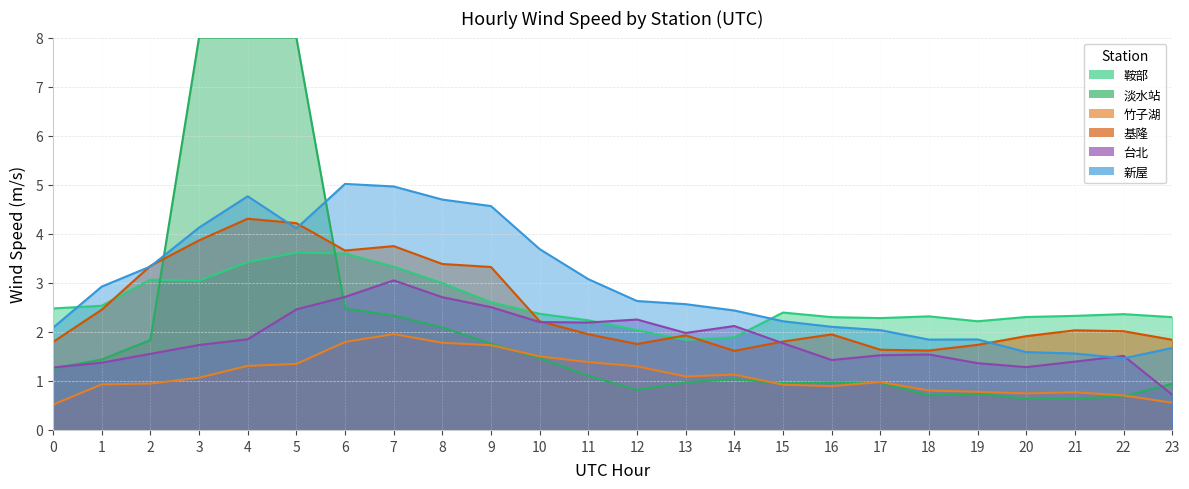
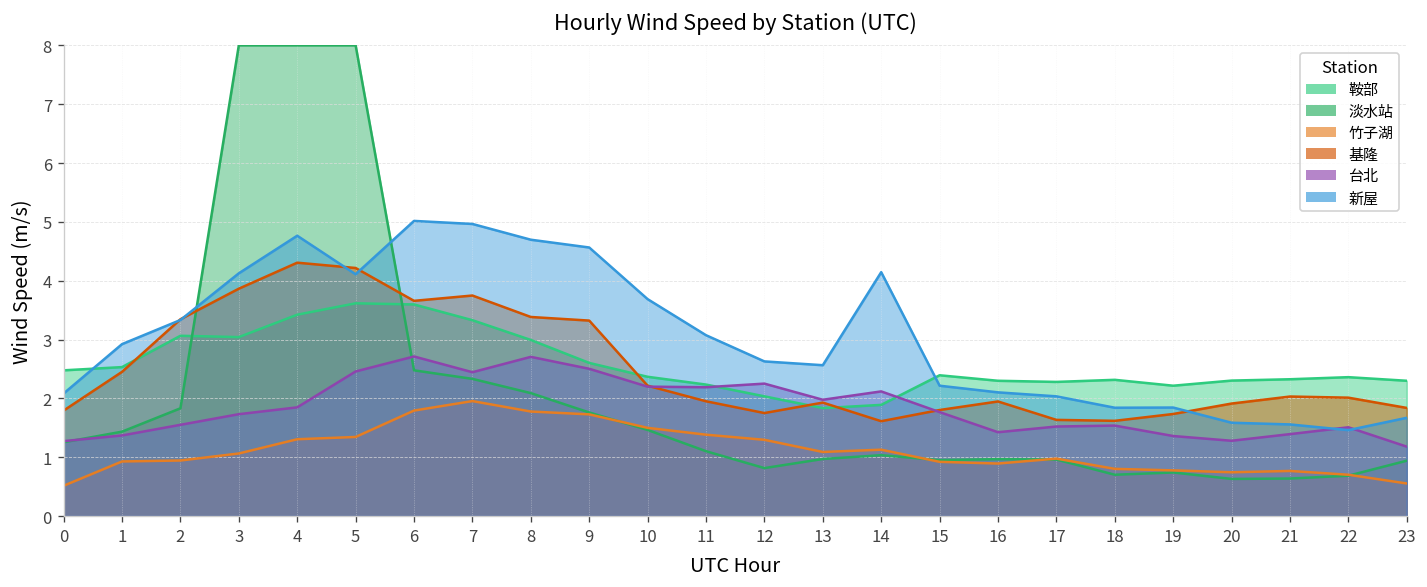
台北, 7: 3.0 -> 2.4
新屋, 14: 2.4 -> 4.1
台北, 23: 0.7 -> 1.2
